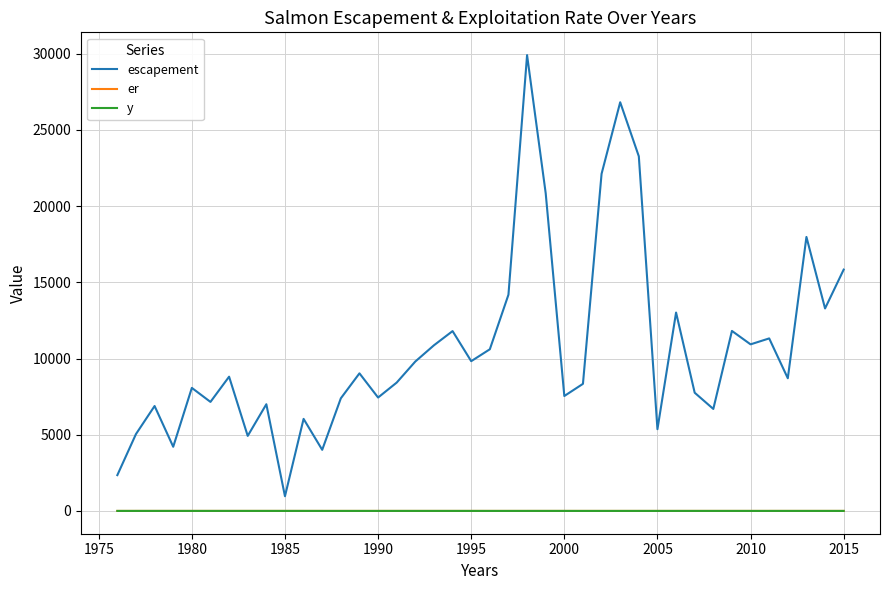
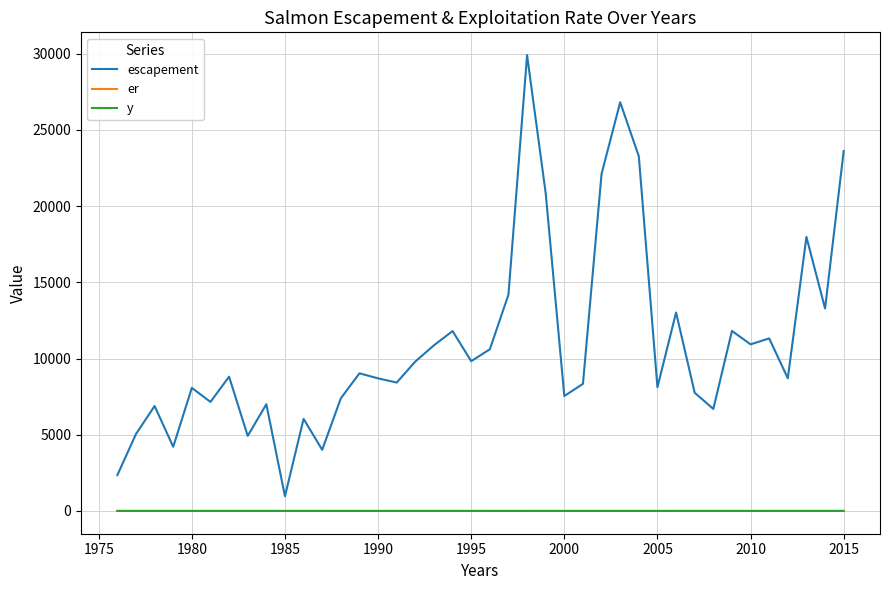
escapement, 1990: 7400 -> 8700
escapement, 2005: 5400 -> 8100
escapement, 2015: 15800 -> 23600
